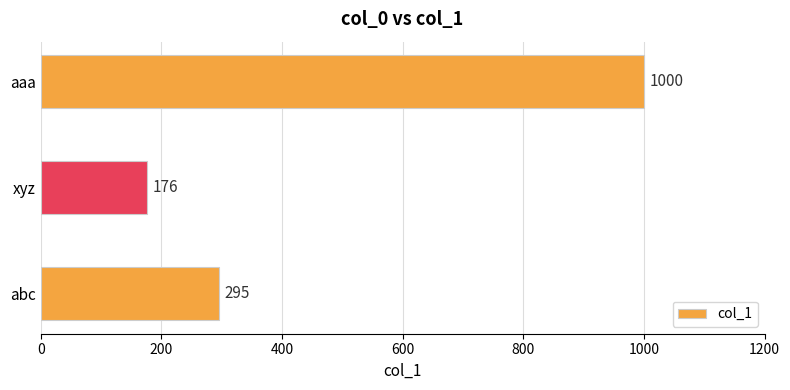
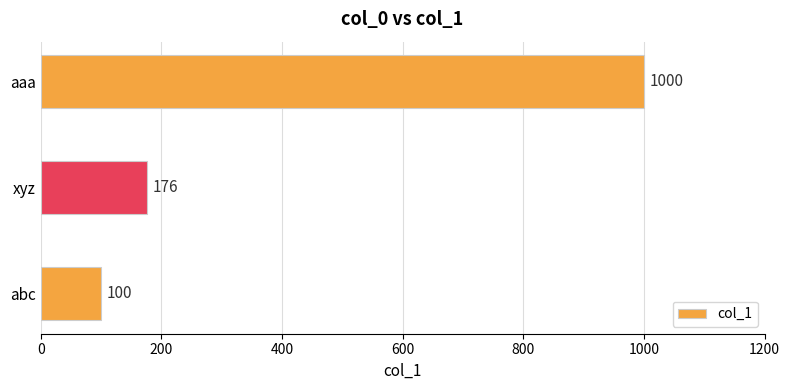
abc: 295 -> 100
